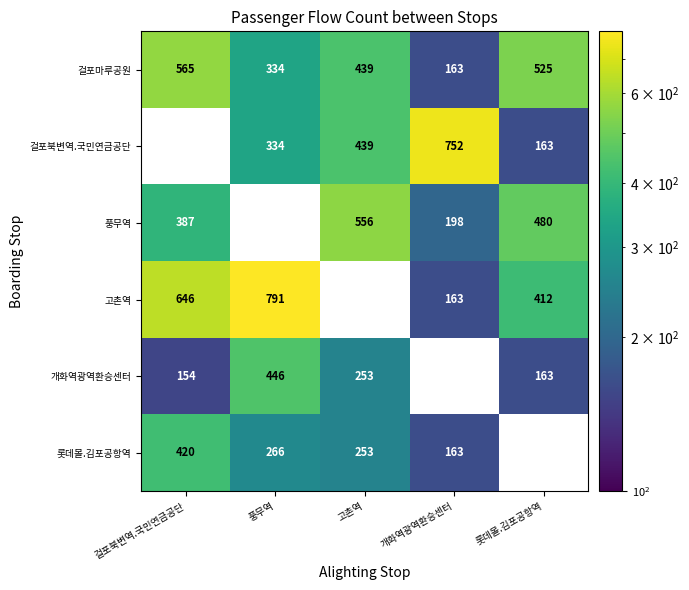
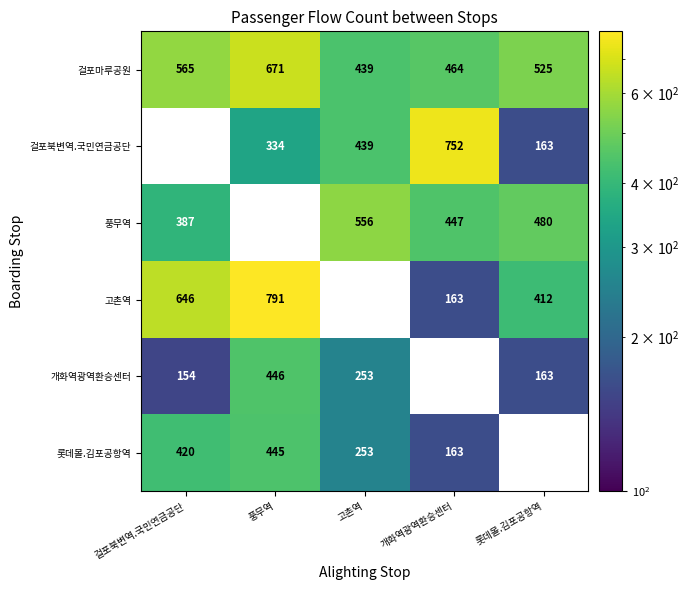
걸포마루공원, 풍무역: 334 -> 671
걸포마루공원, 개화역광역환승센터: 163 -> 464
풍무역, 개화역광역환승센터: 198 -> 447
롯데몰.김포공항역, 풍무역: 266 -> 445
